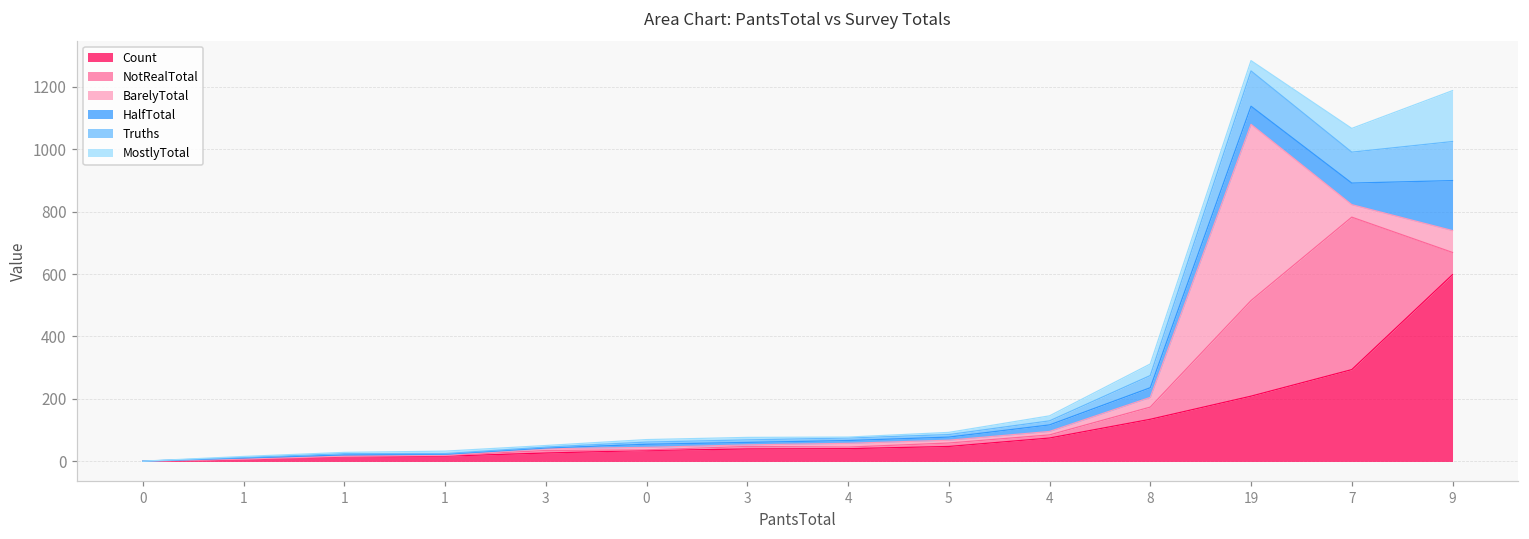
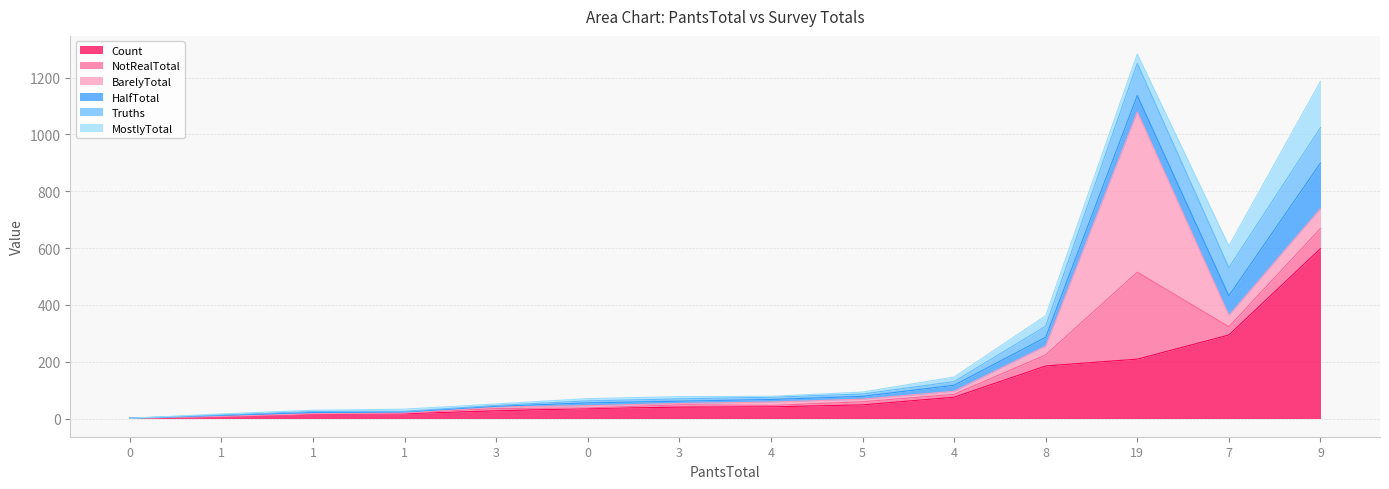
Count, 8: 140 -> 190
NotRealTotal, 7: 490 -> 30
